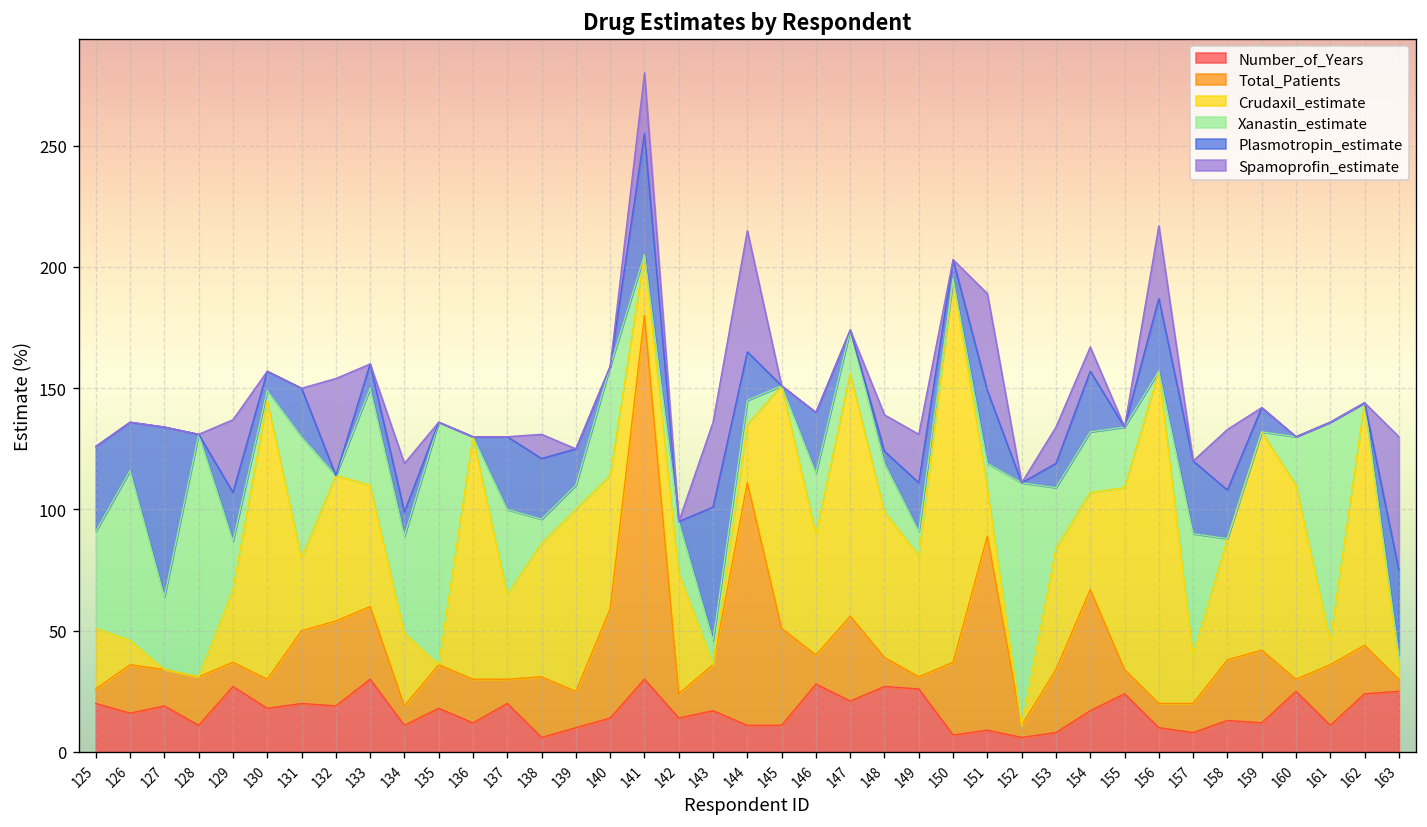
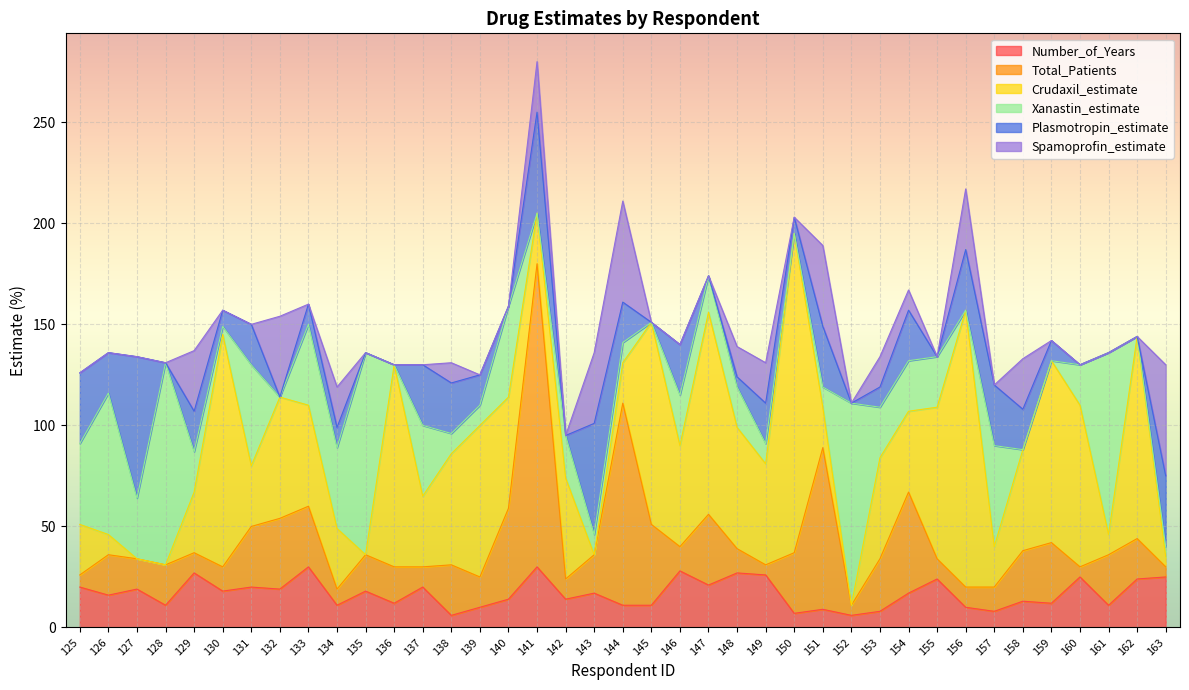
Crudaxil_estimate, 144: 24 -> 20
